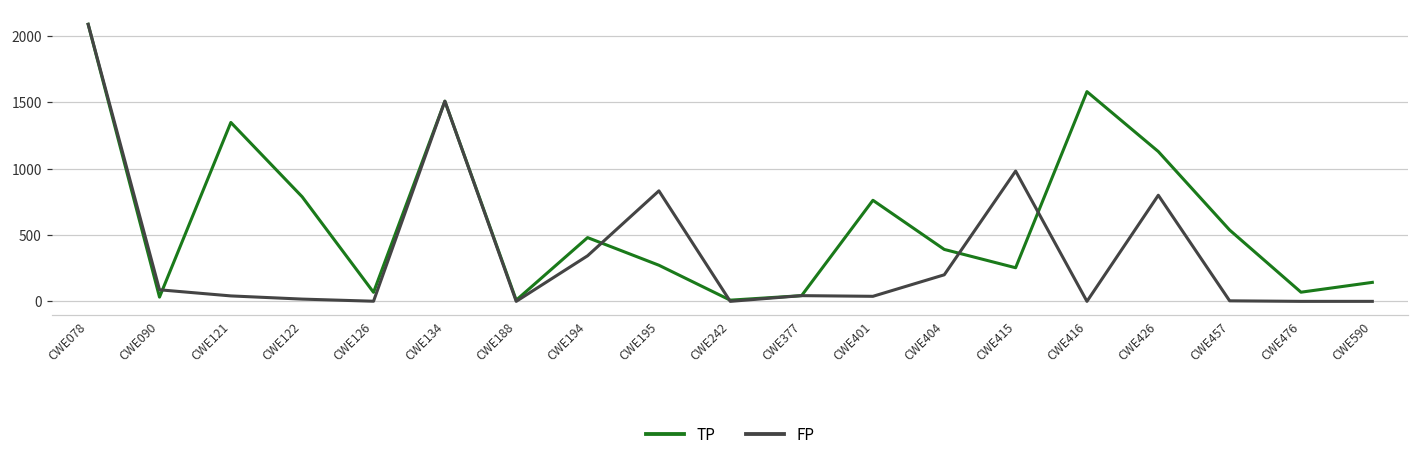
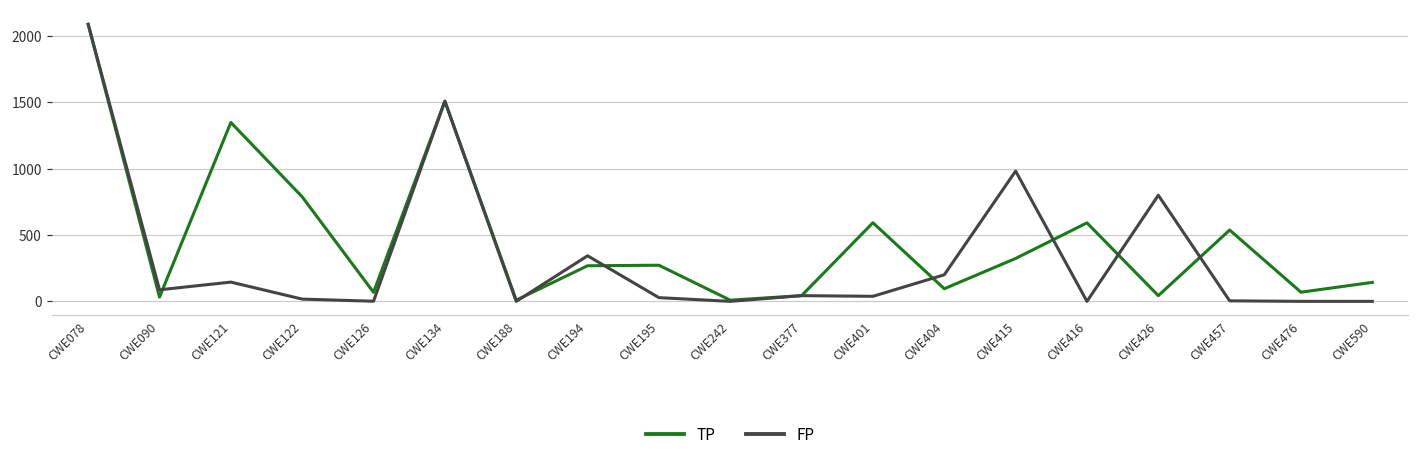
FP, CWE121: 40 -> 150
TP, CWE194: 480 -> 270
FP, CWE195: 830 -> 30
TP, CWE401: 760 -> 590
TP, CWE404: 390 -> 100
TP, CWE415: 250 -> 320
TP, CWE416: 1580 -> 590
TP, CWE426: 1130 -> 40
